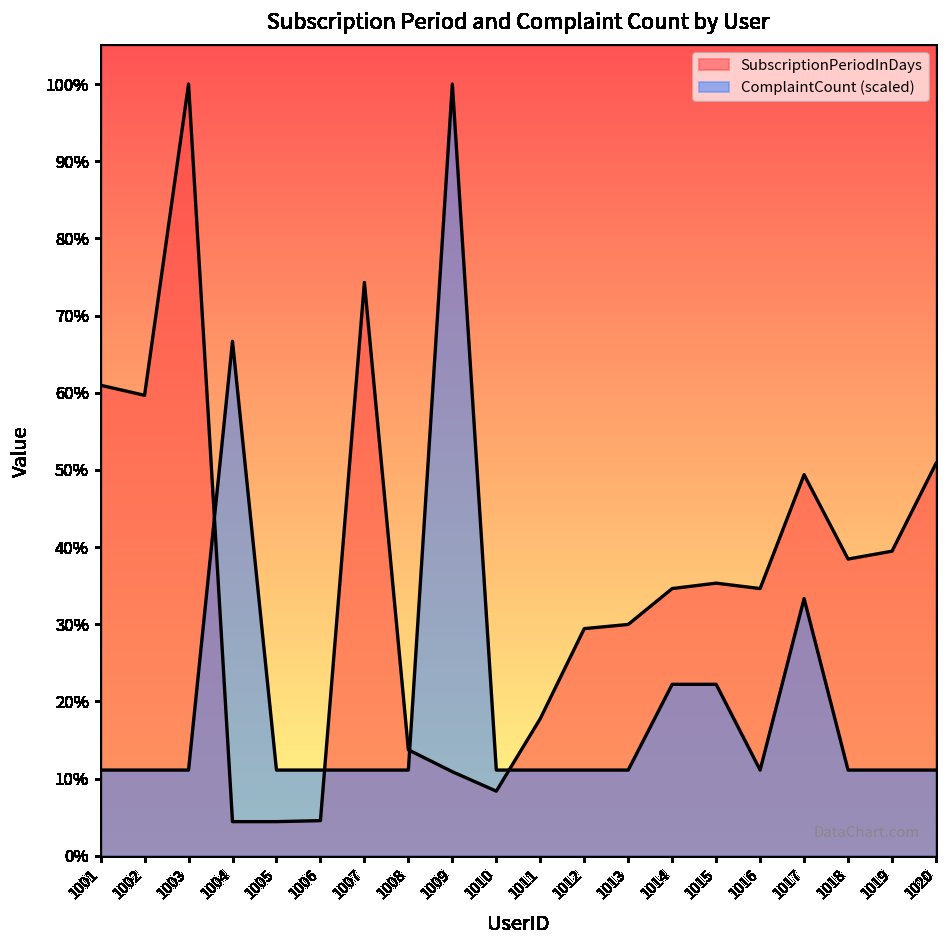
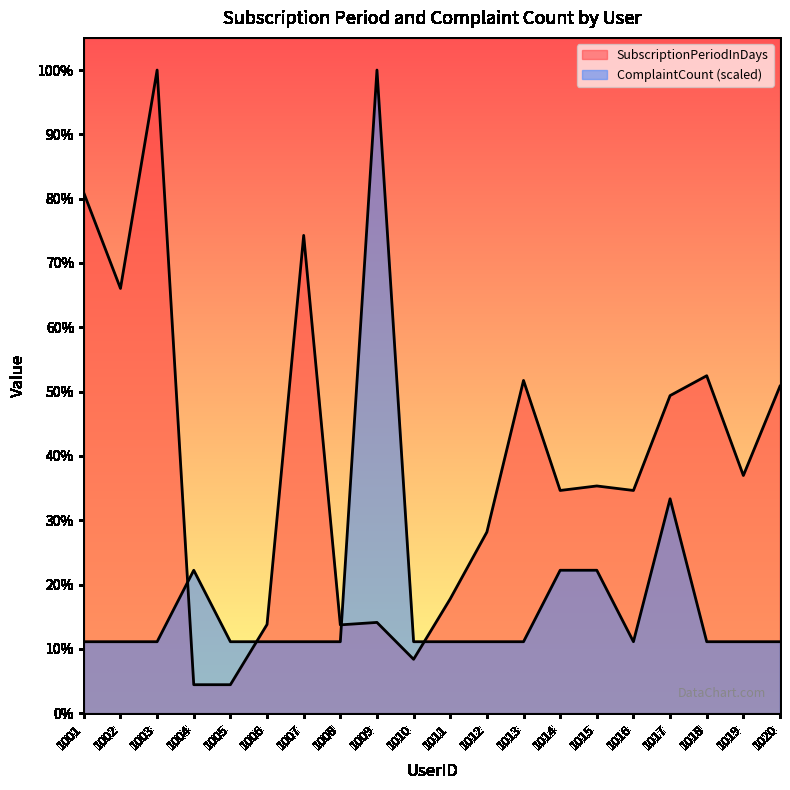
SubscriptionPeriodInDays, 1001: 61% -> 81%
SubscriptionPeriodInDays, 1002: 60% -> 66%
ComplaintCount (scaled), 1004: 67% -> 22%
SubscriptionPeriodInDays, 1006: 5% -> 14%
SubscriptionPeriodInDays, 1009: 11% -> 14%
SubscriptionPeriodInDays, 1012: 29% -> 28%
SubscriptionPeriodInDays, 1013: 30% -> 52%
SubscriptionPeriodInDays, 1018: 38% -> 52%
SubscriptionPeriodInDays, 1019: 39% -> 37%
